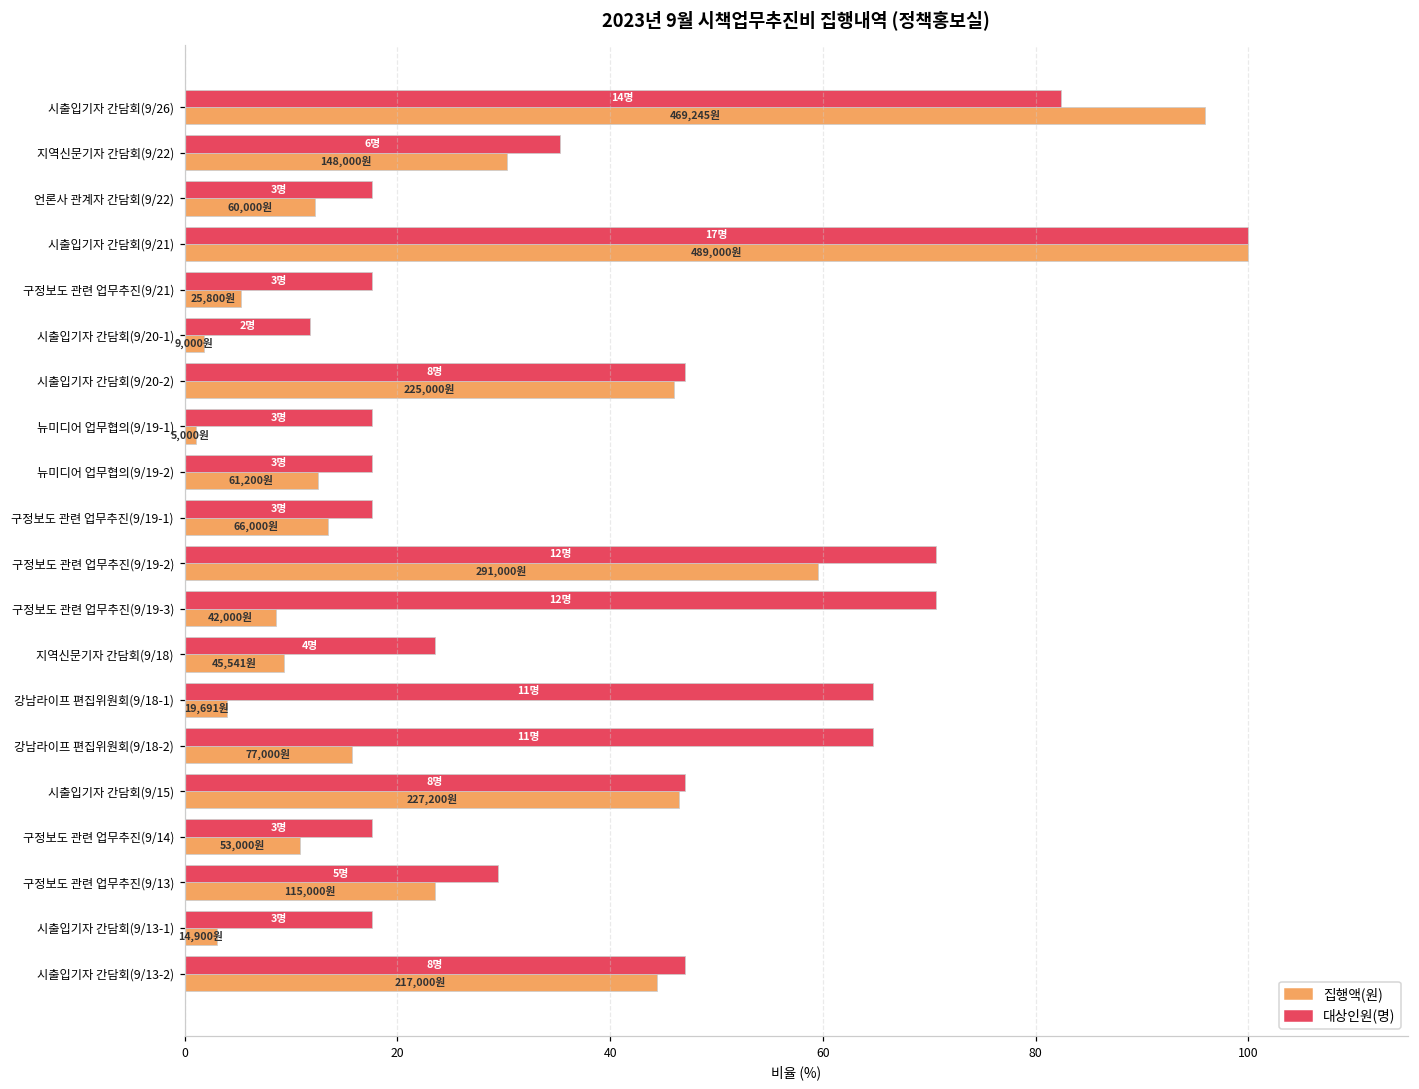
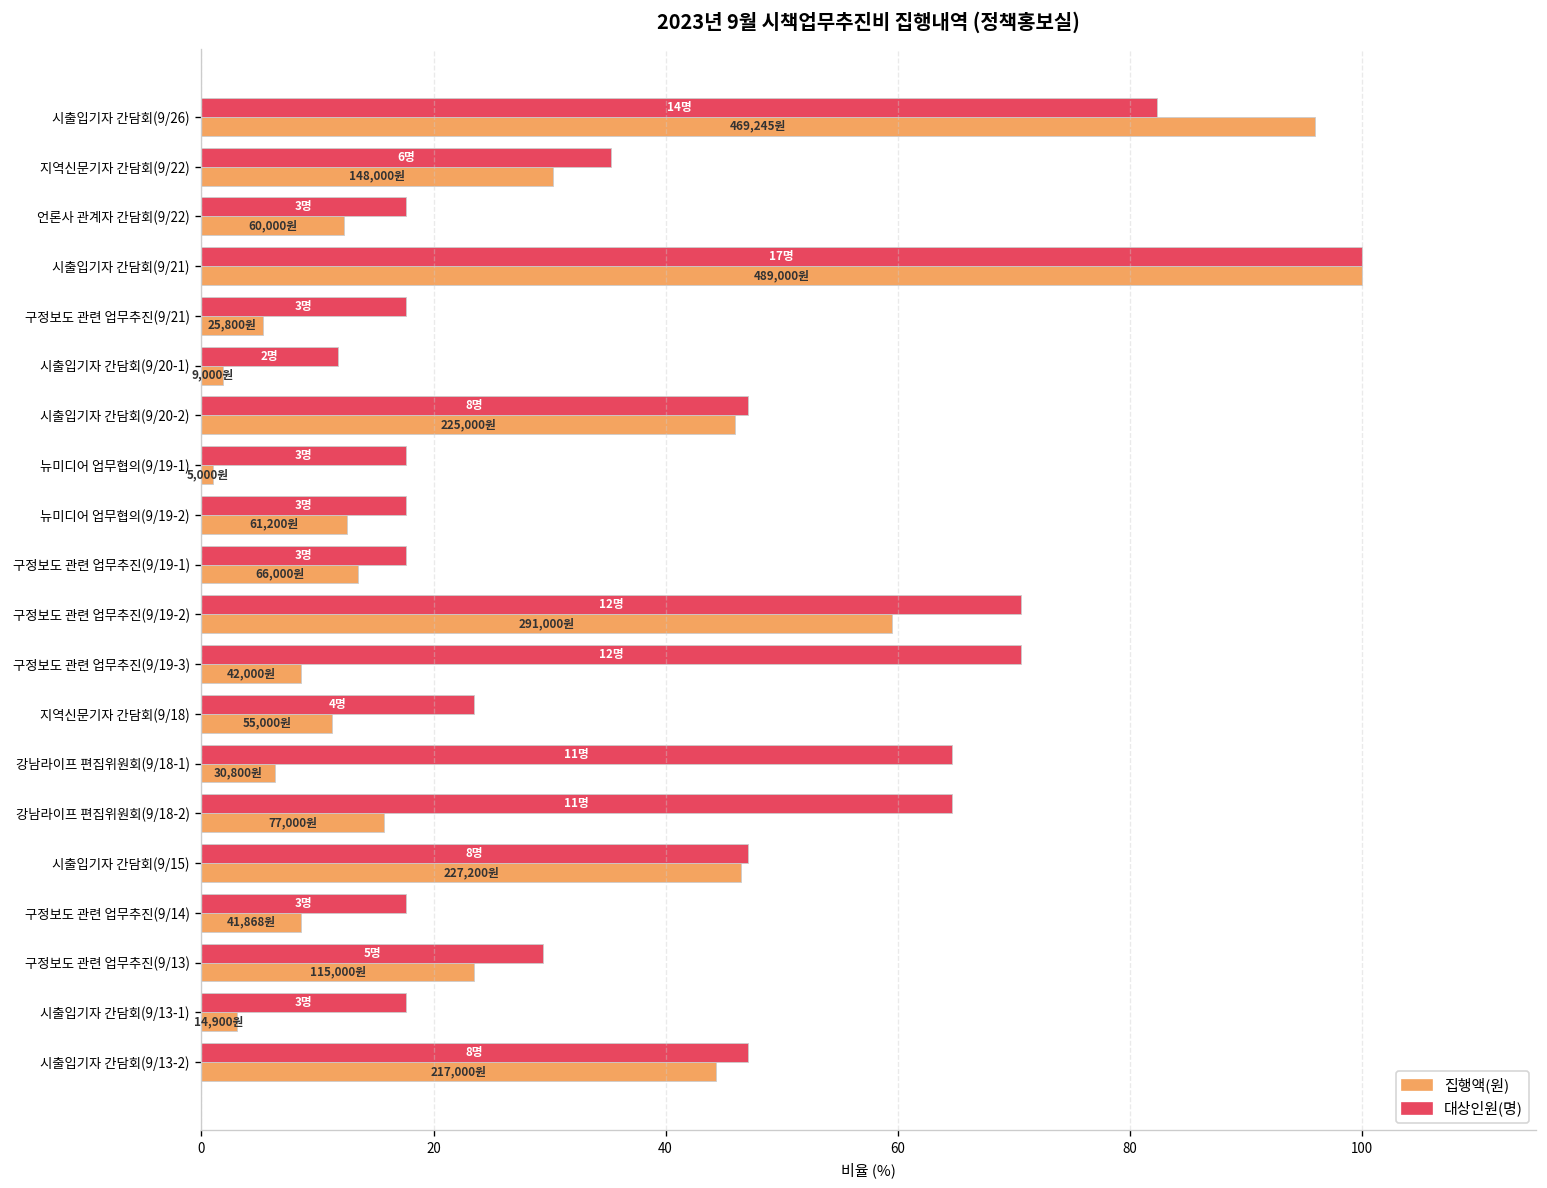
집행액(원), 지역신문기자 간담회(9/18): 45,541원 -> 55,000원
집행액(원), 강남라이프 편집위원회(9/18-1): 19,691원 -> 30,800원
집행액(원), 구정보도 관련 업무추진(9/14): 53,000원 -> 41,868원
